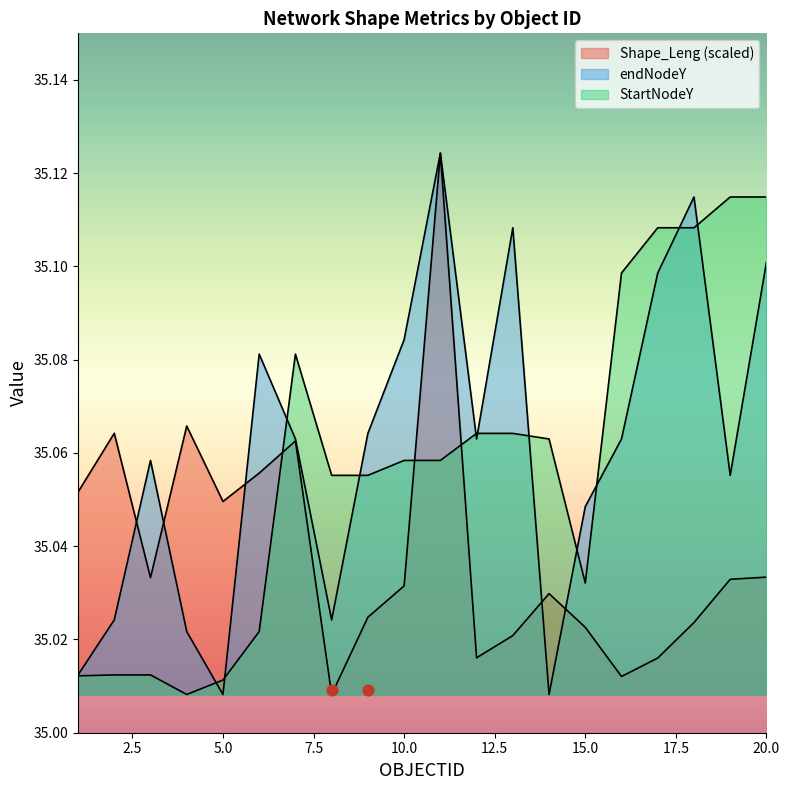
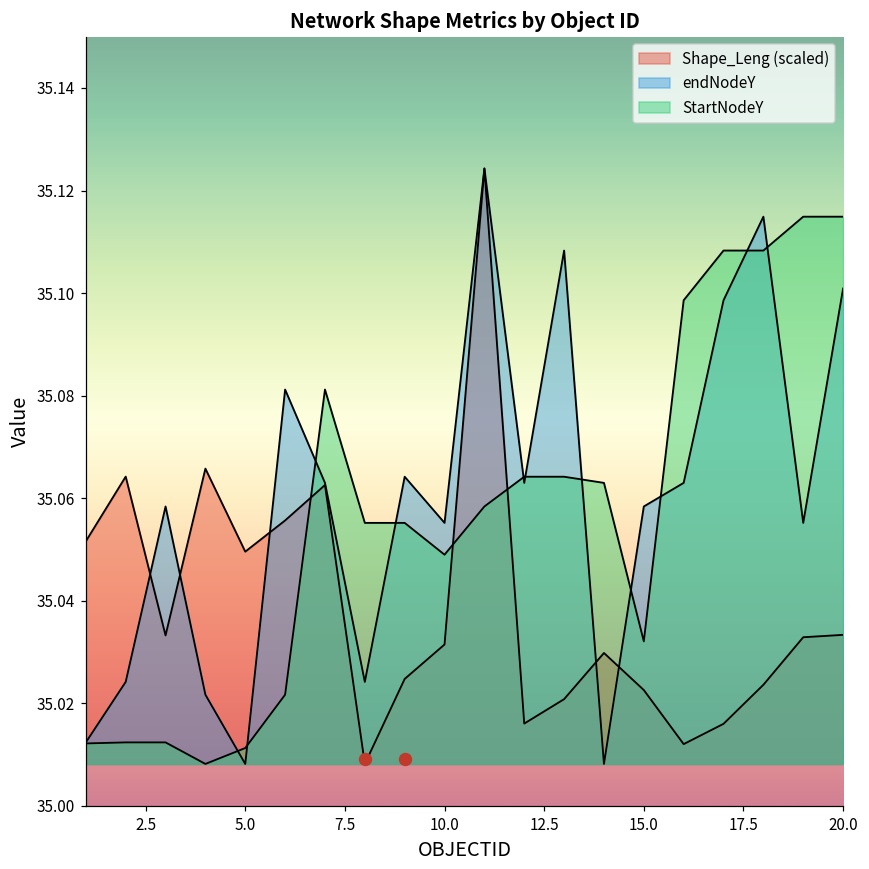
endNodeY, 10.0: 35.084 -> 35.055
StartNodeY, 10.0: 35.058 -> 35.049
endNodeY, 15.0: 35.049 -> 35.058
